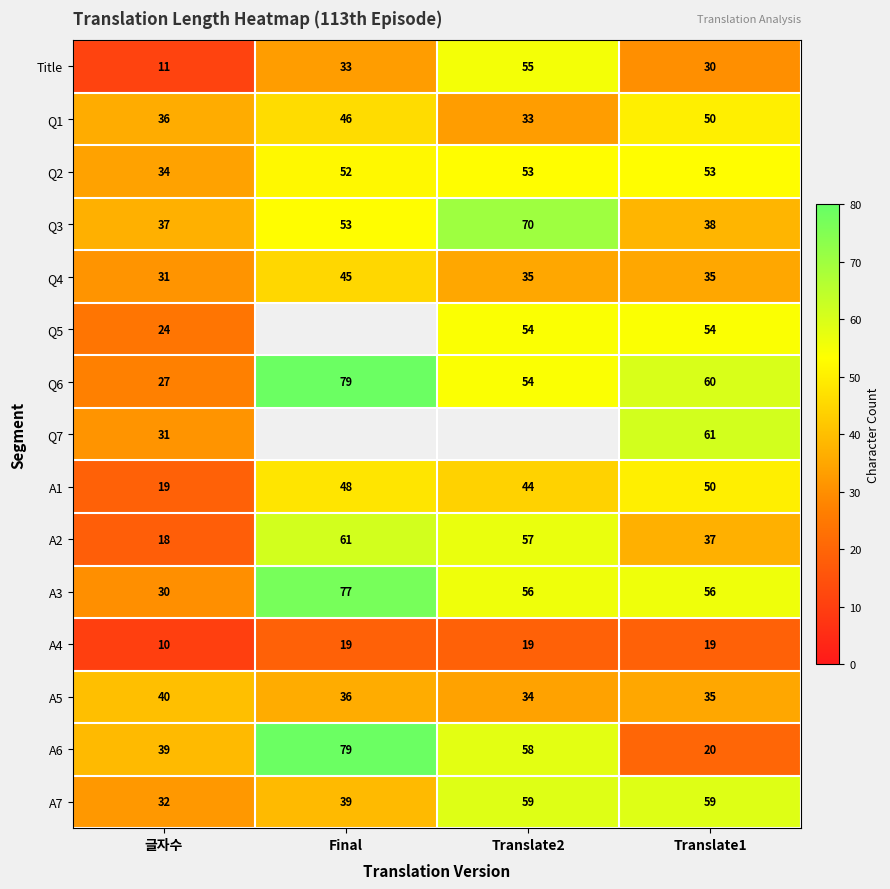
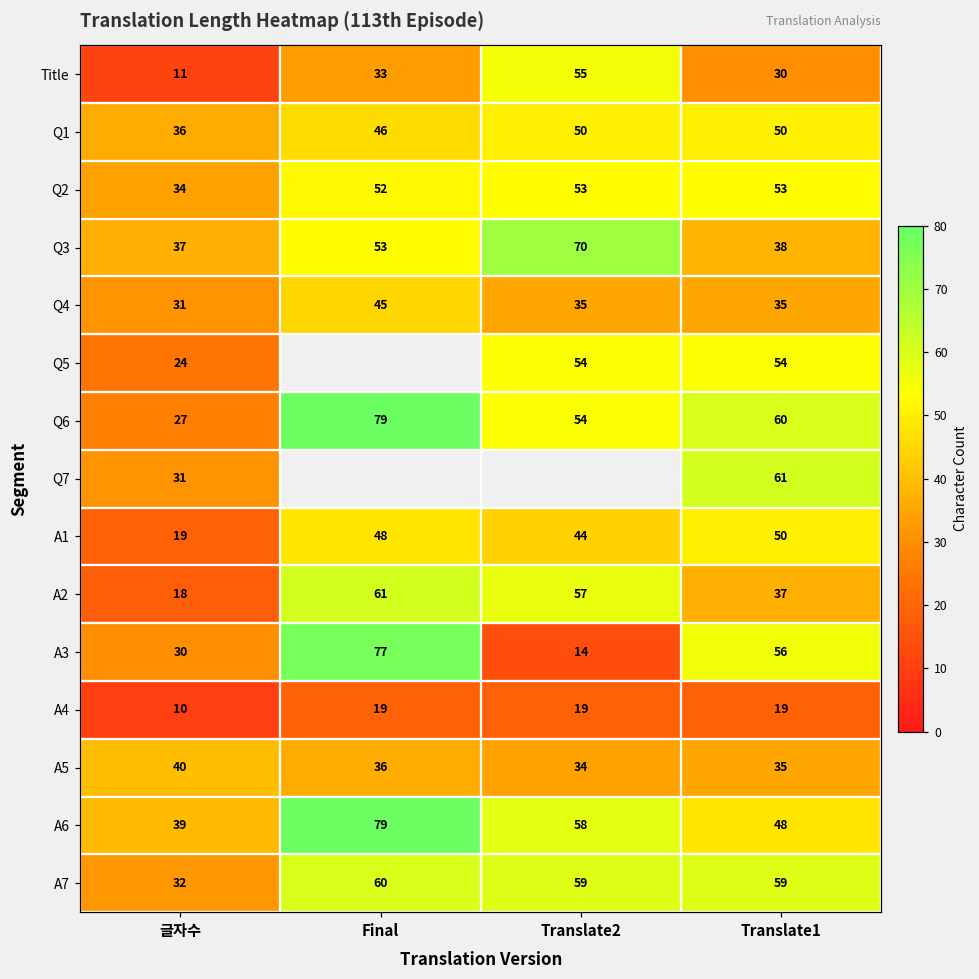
Q1, Translate2: 33 -> 50
A3, Translate2: 56 -> 14
A6, Translate1: 20 -> 48
A7, Final: 39 -> 60
